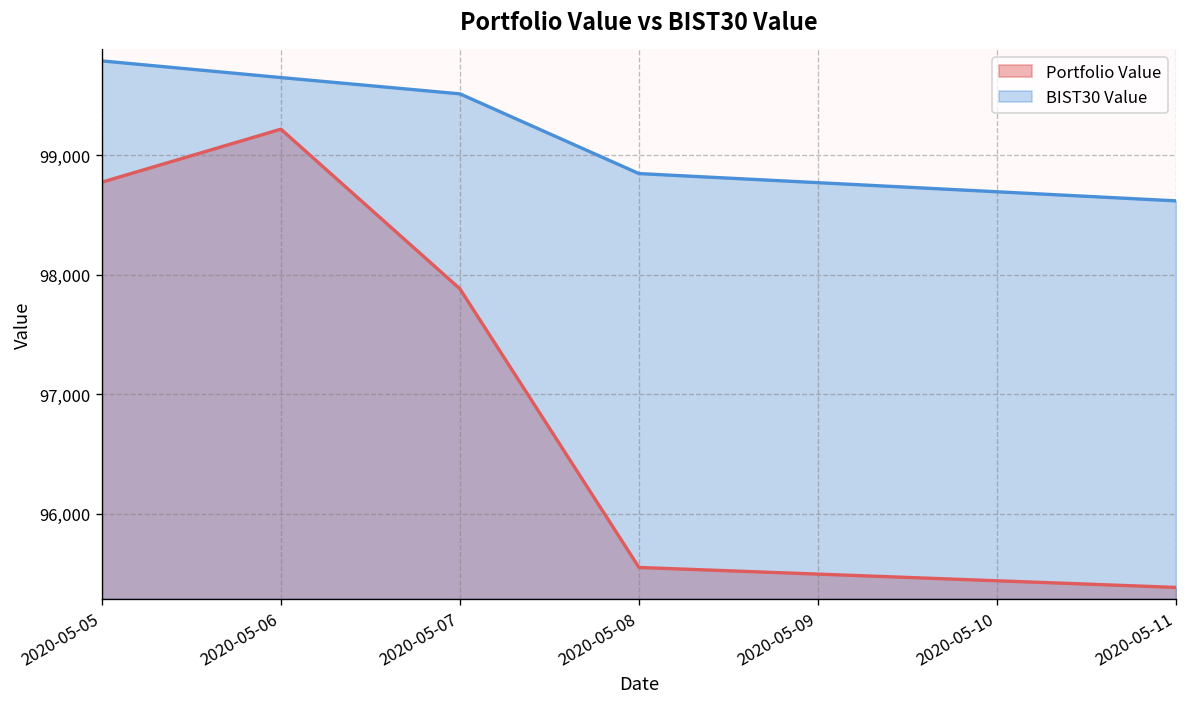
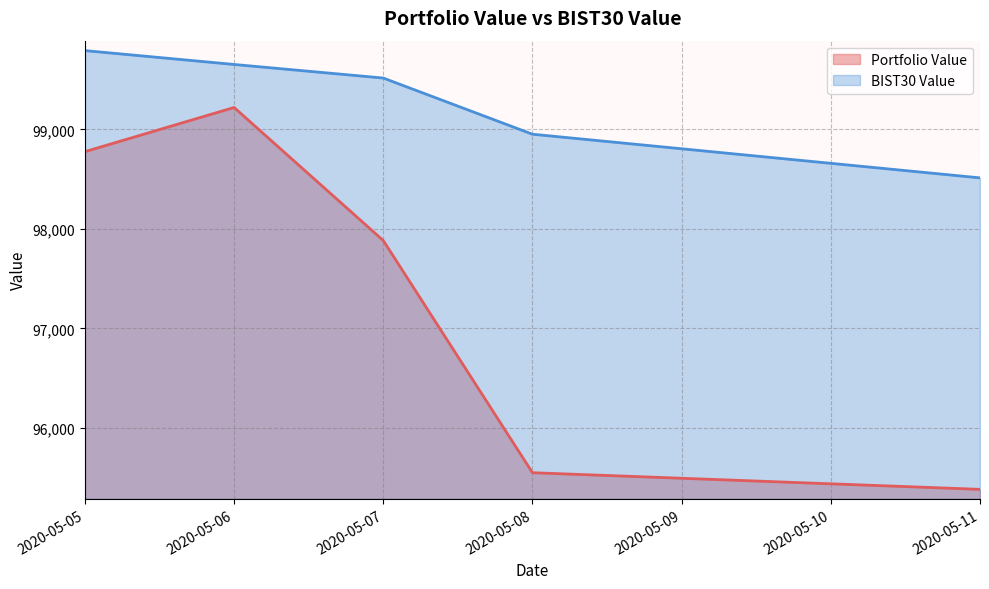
BIST30 Value, 2020-05-08: 98,800 -> 99,000
BIST30 Value, 2020-05-11: 98,600 -> 98,500
